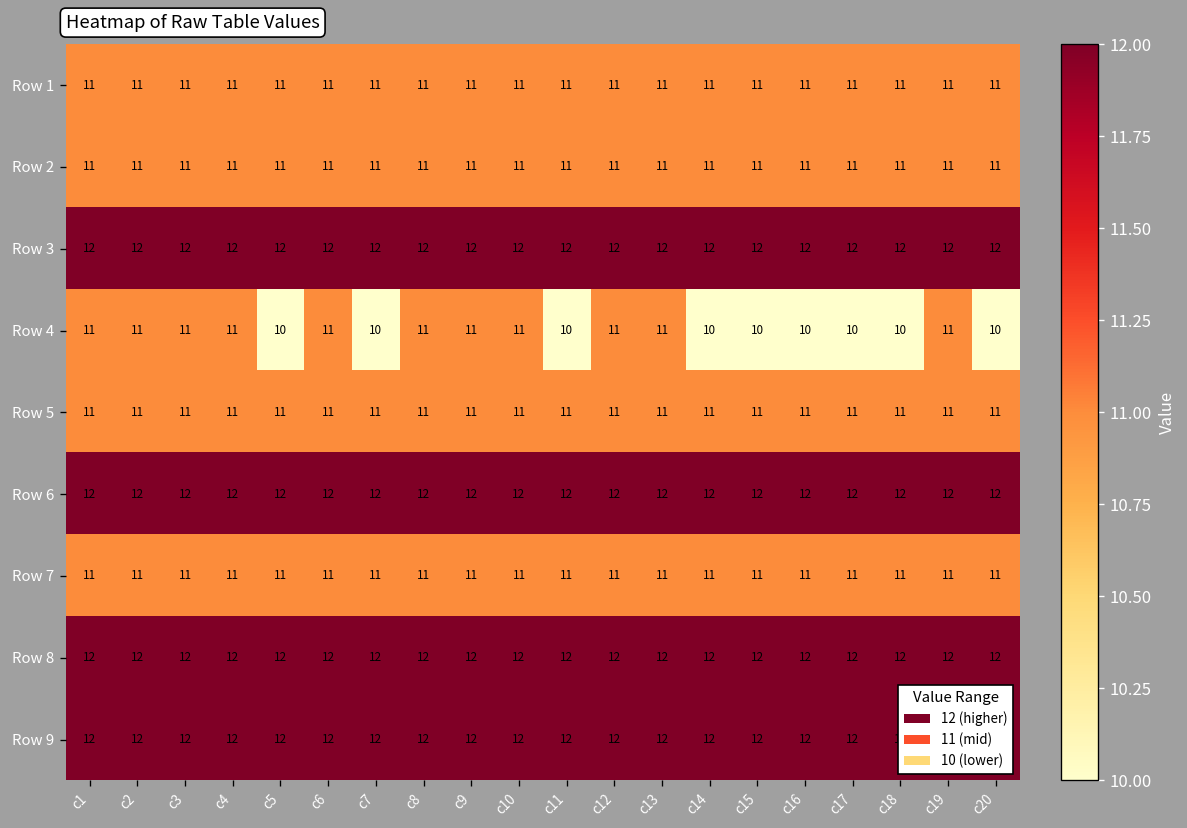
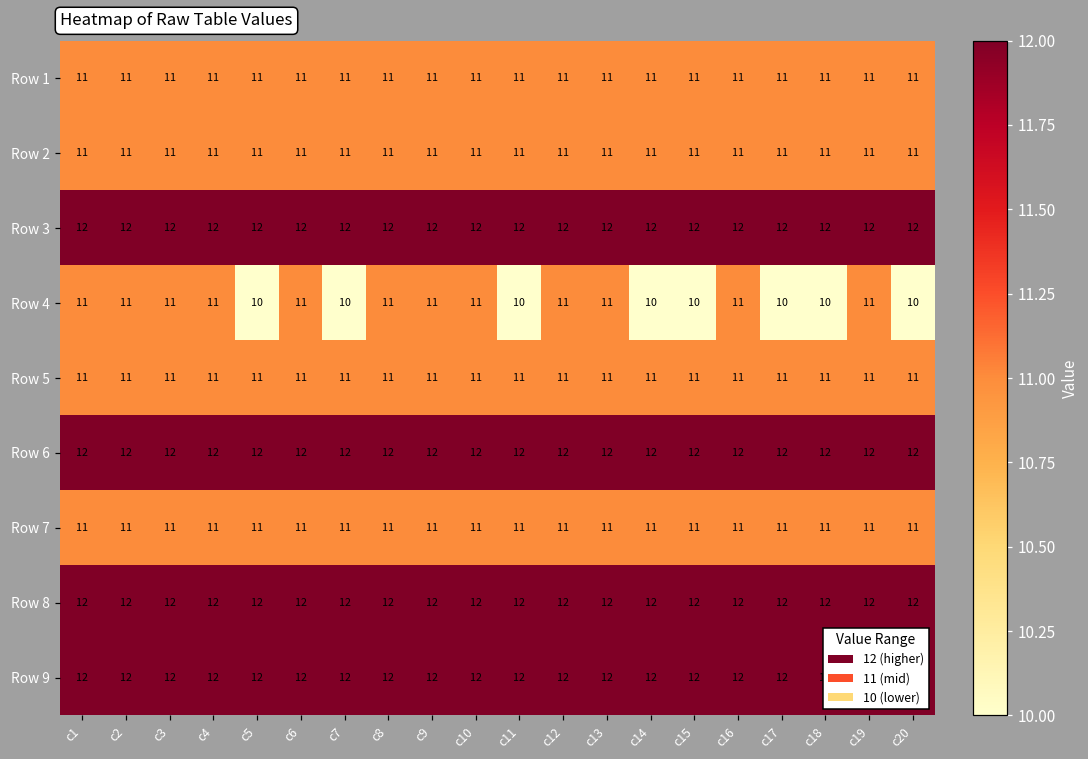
Row 4, c16: 10 -> 11
